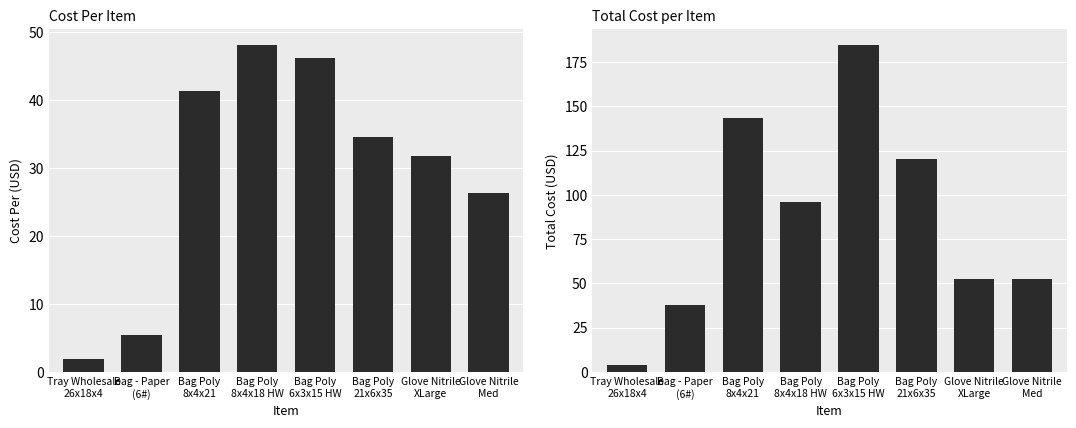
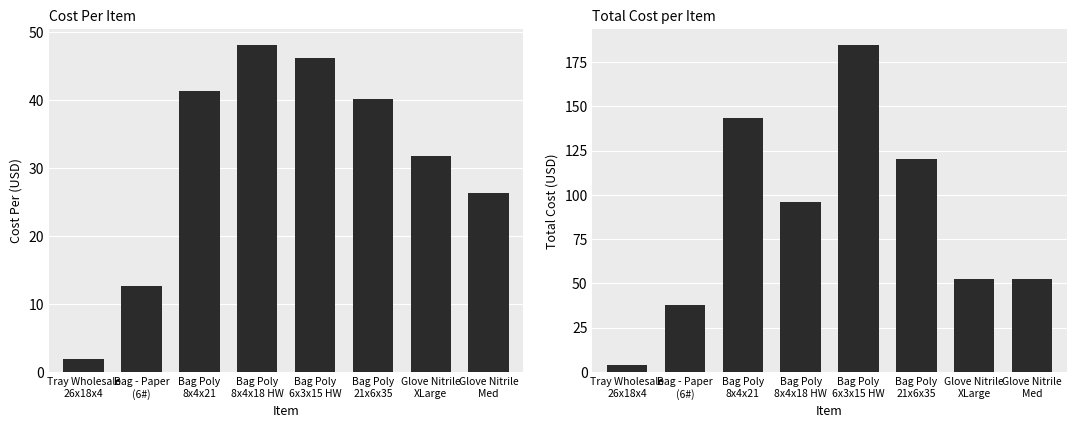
Cost Per Item, Bag - Paper (6#): 5 -> 13
Cost Per Item, Bag Poly 21x6x35: 35 -> 40
